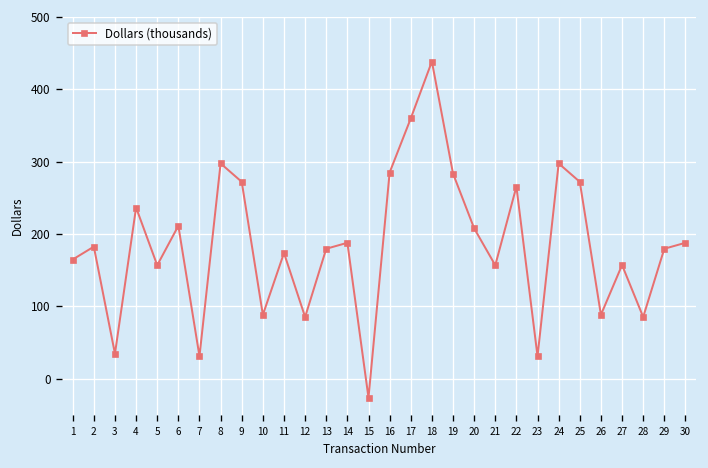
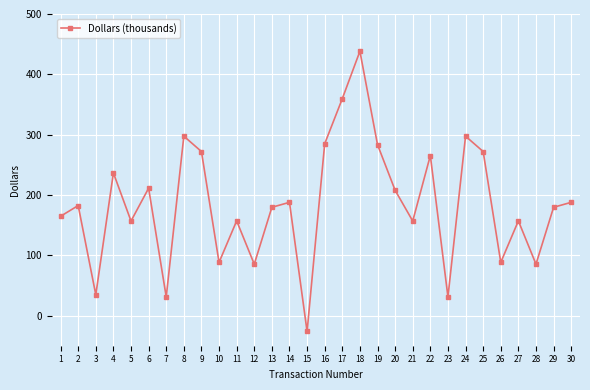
11: 170 -> 160
